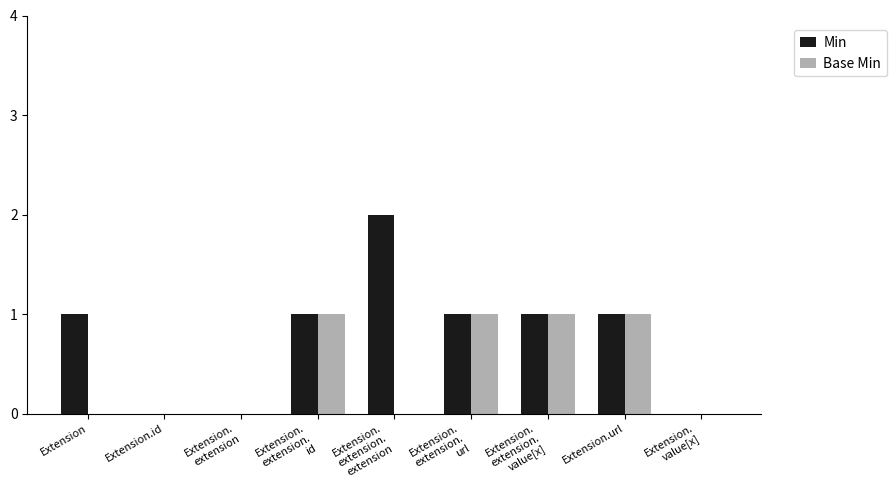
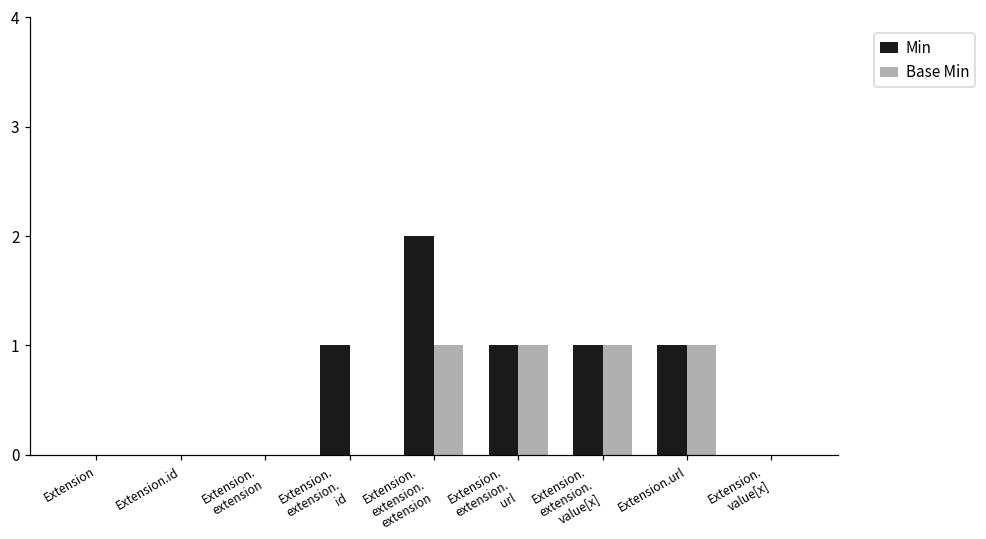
Min, Extension: 1 -> 0
Base Min, Extension. extension. id: 1 -> 0
Base Min, Extension. extension. extension: 0 -> 1
